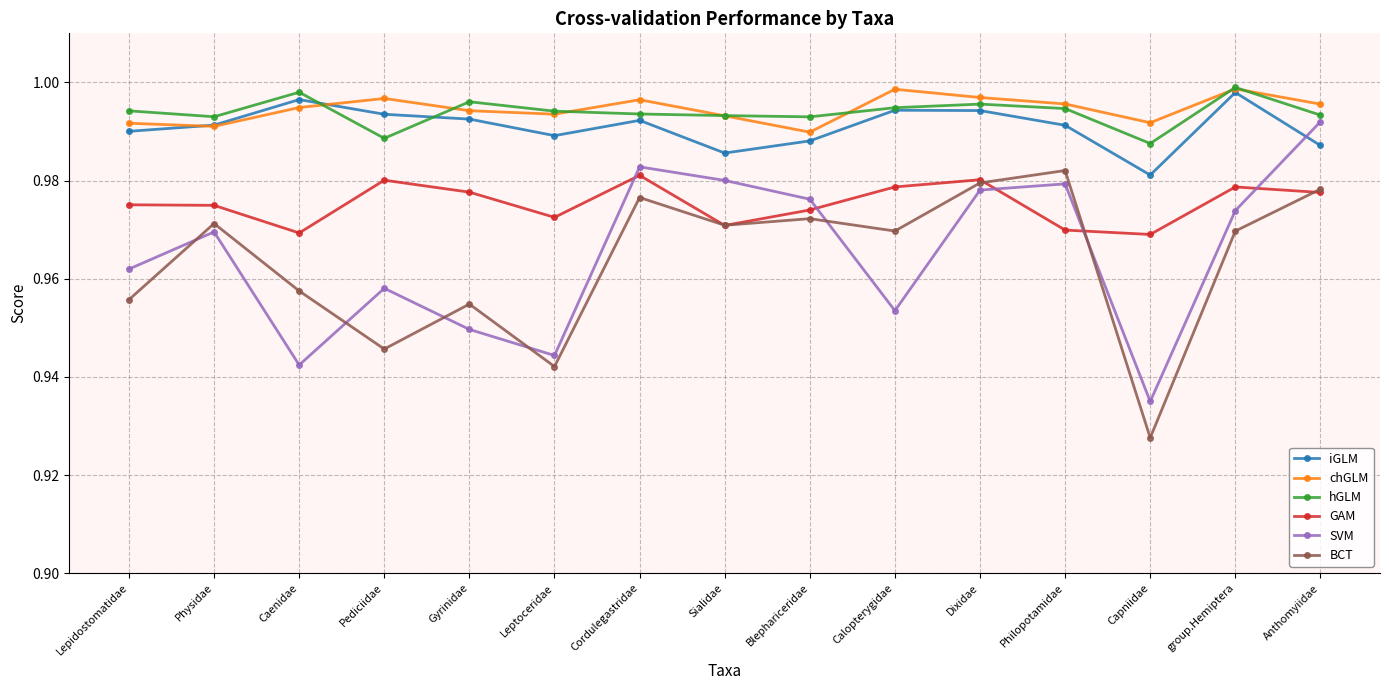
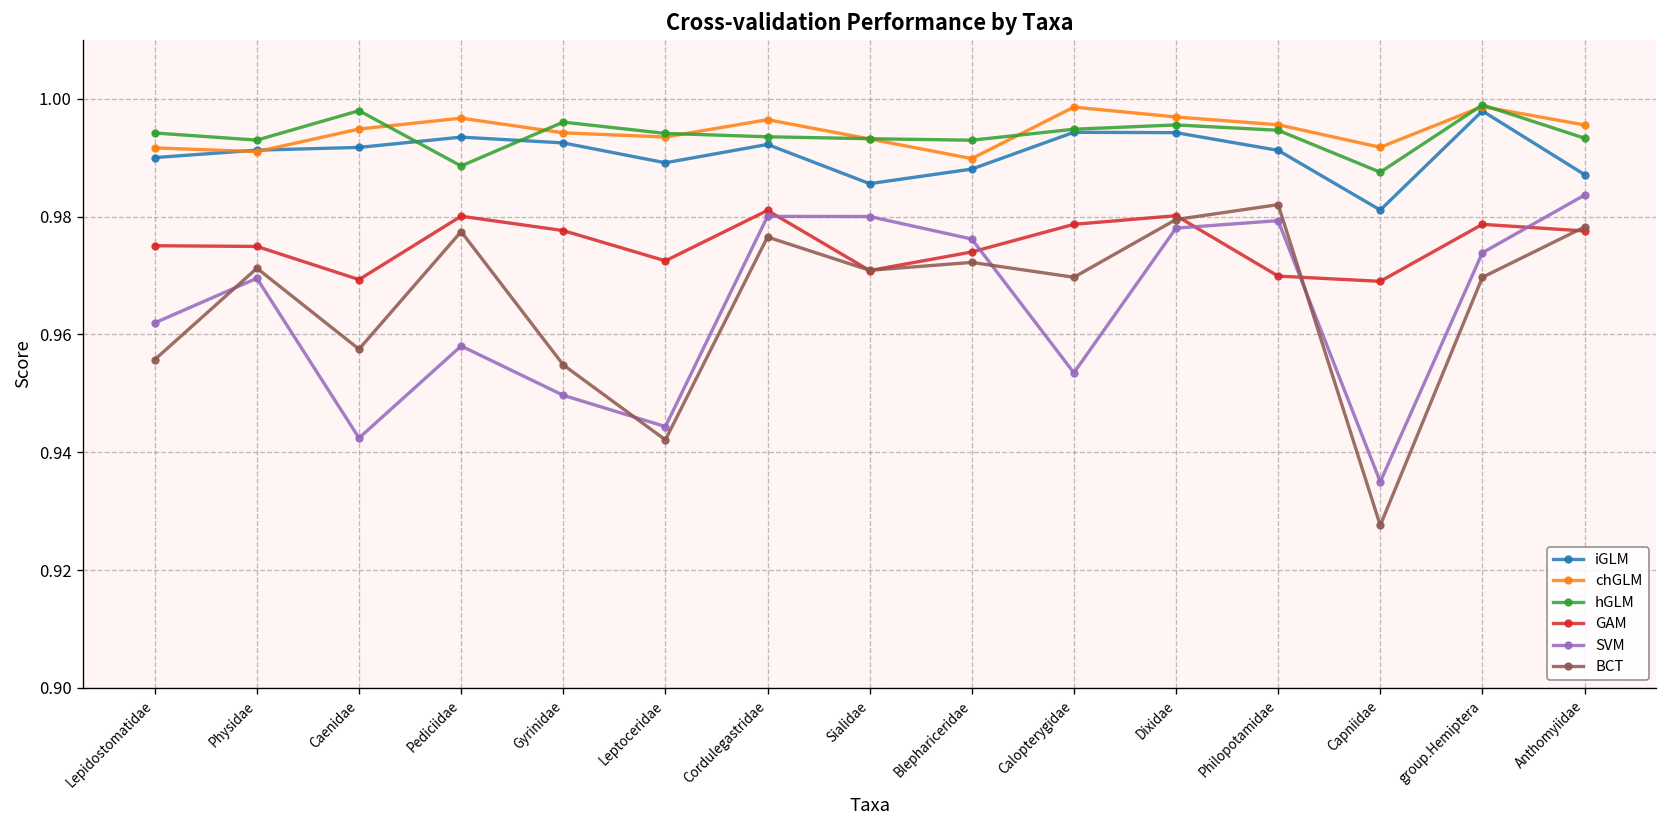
iGLM, Caenidae: 0.997 -> 0.992
BCT, Pediciidae: 0.946 -> 0.977
SVM, Cordulegastridae: 0.983 -> 0.980
SVM, Anthomyiidae: 0.992 -> 0.984
